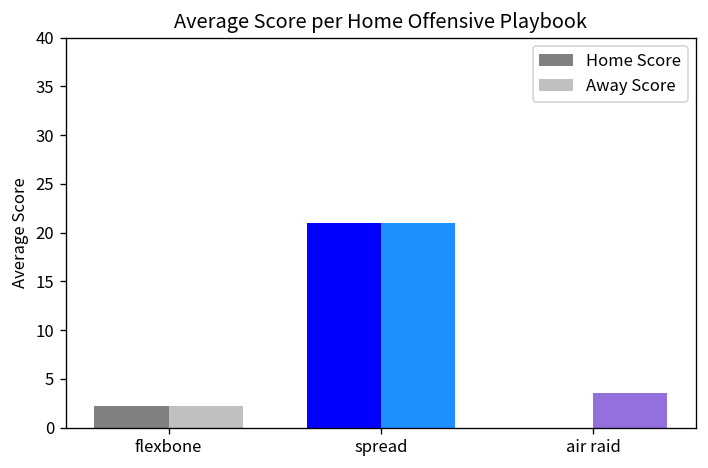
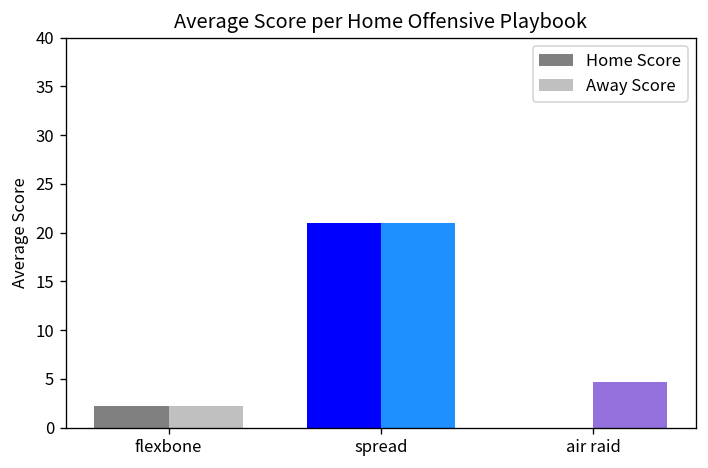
Away Score, air raid: 4 -> 5
